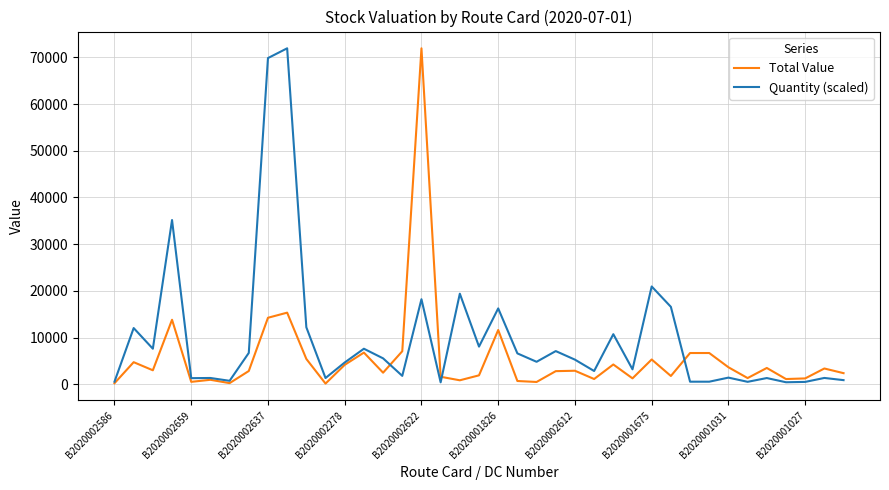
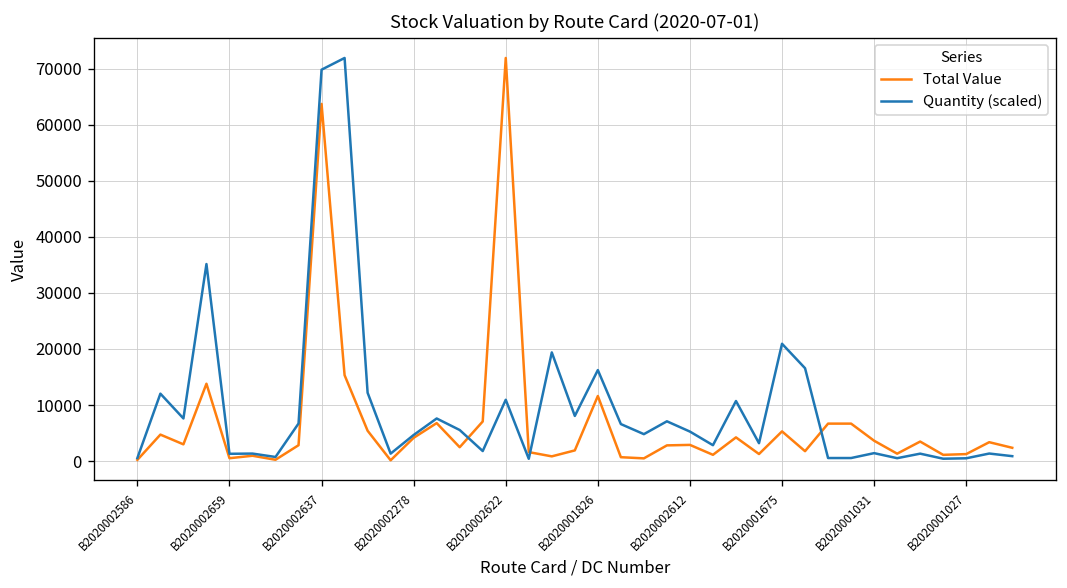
Total Value, B2020002637: 14000 -> 64000
Quantity (scaled), B2020002622: 18000 -> 11000
